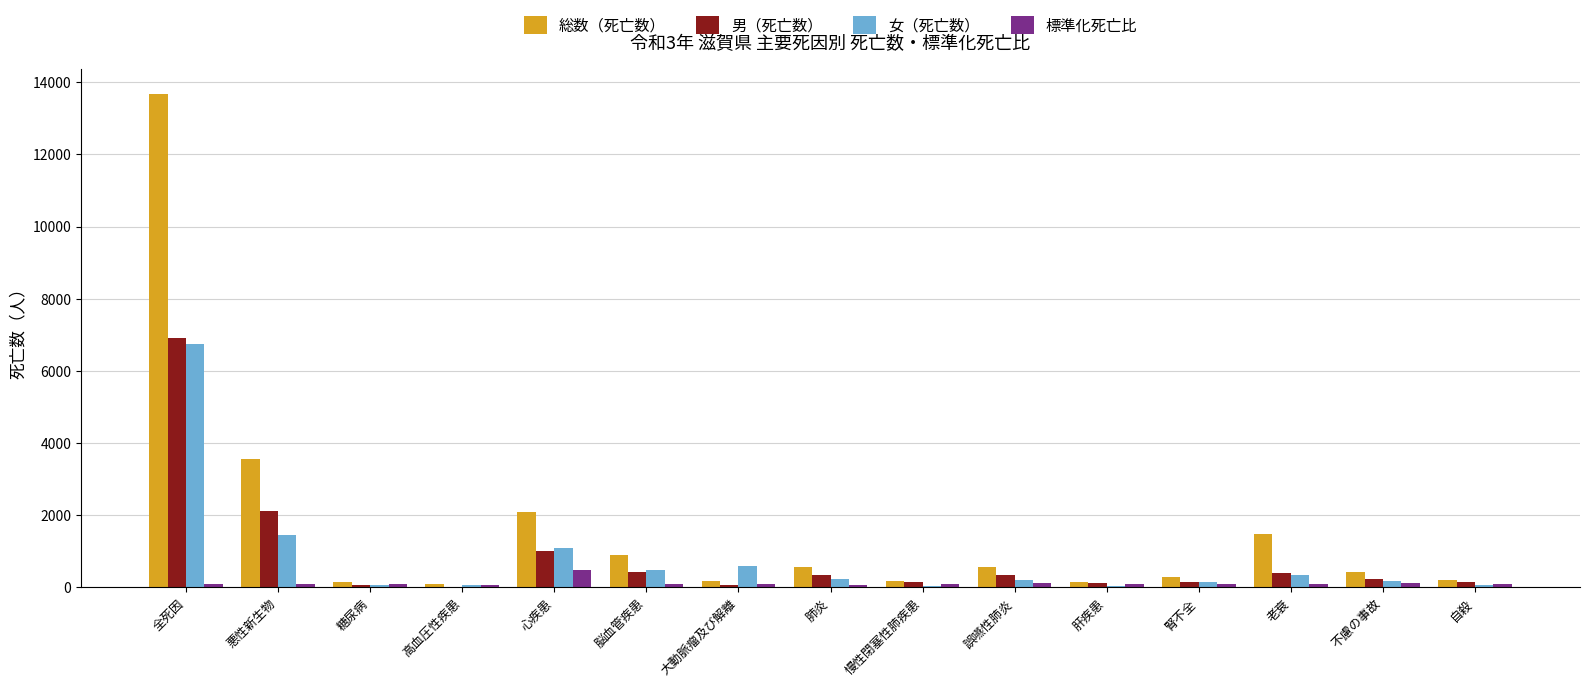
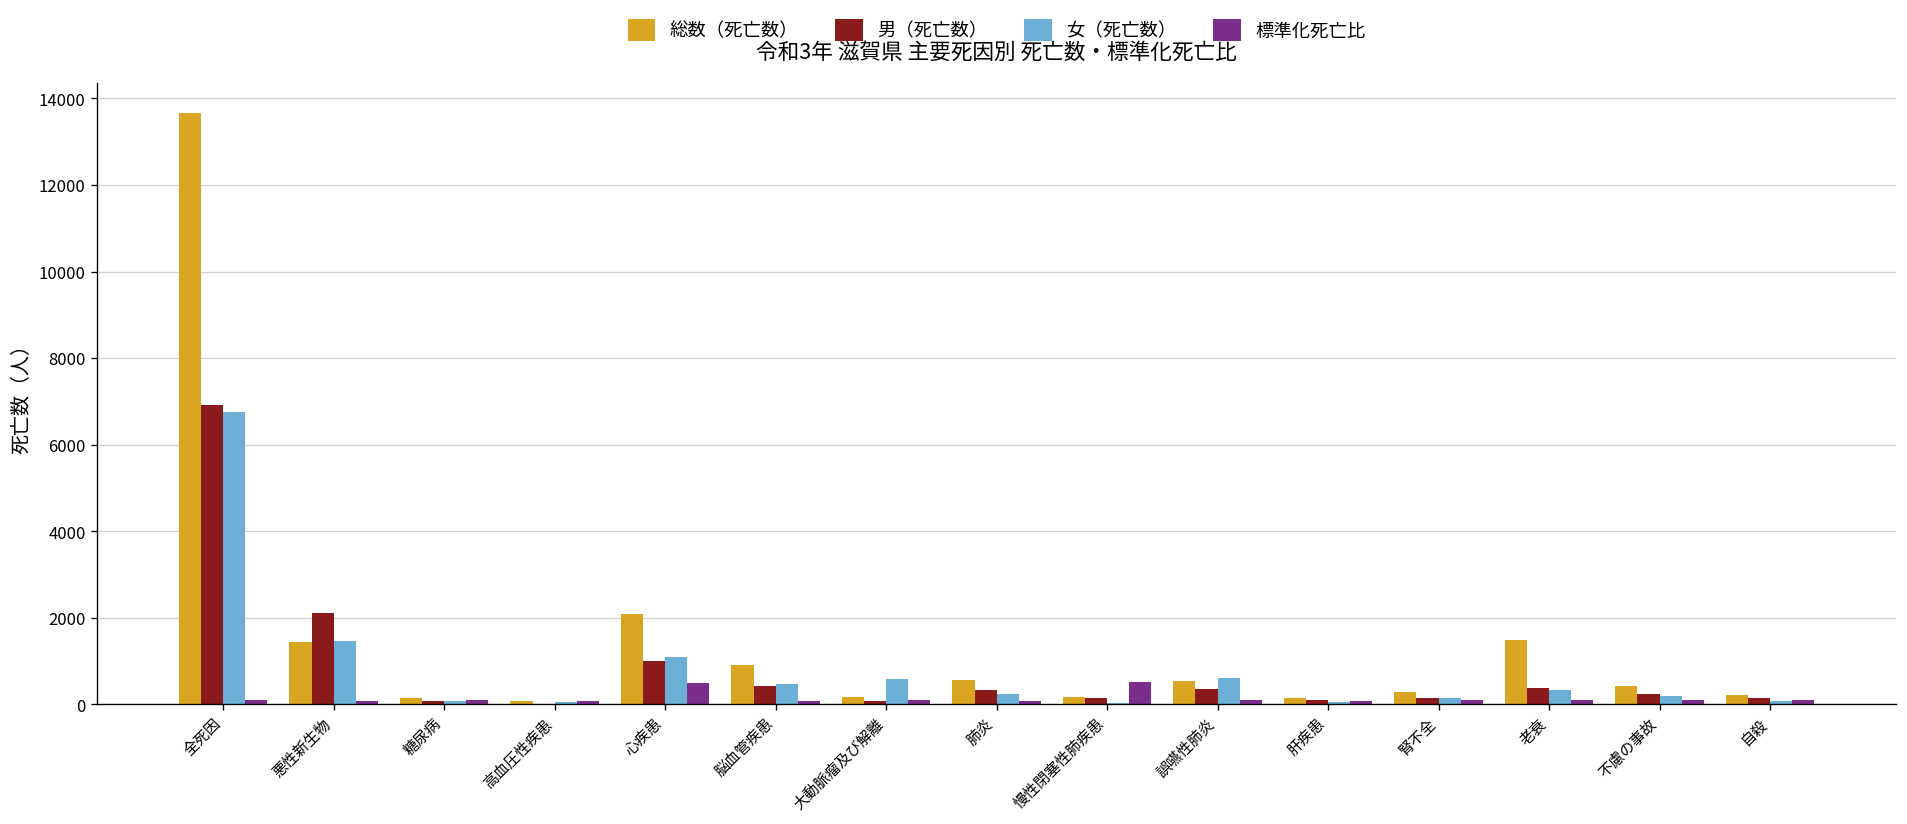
総数（死亡数）, 悪性新生物: 3600 -> 1500
標準化死亡比, 慢性閉塞性肺疾患: 100 -> 500
女（死亡数）, 誤嚥性肺炎: 200 -> 600
